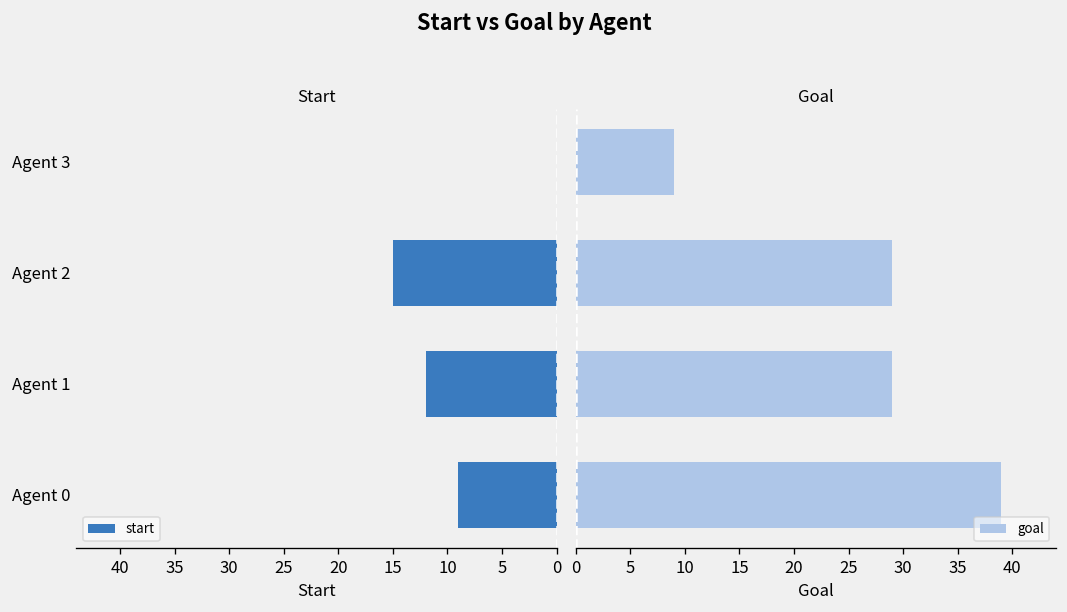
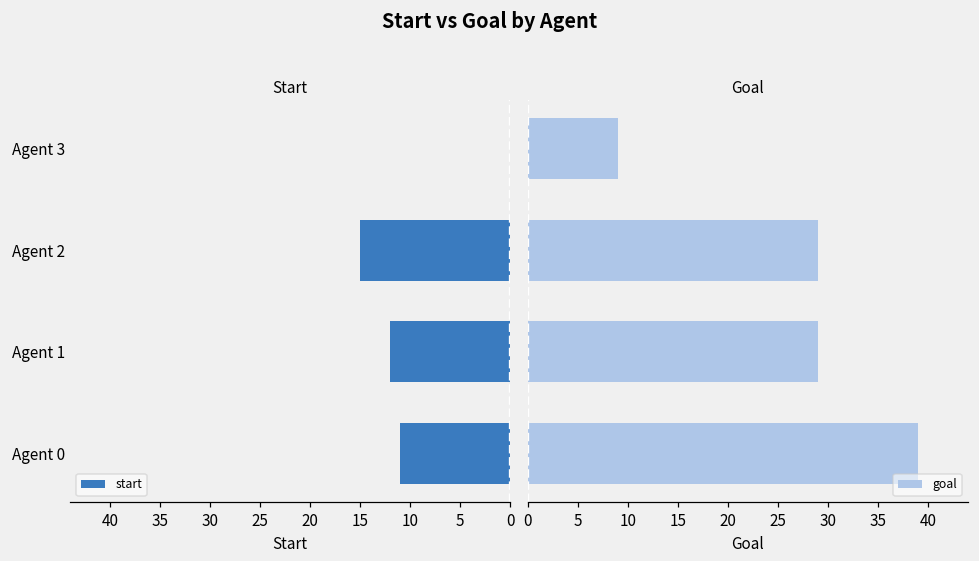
Start, Agent 0: 9 -> 11
